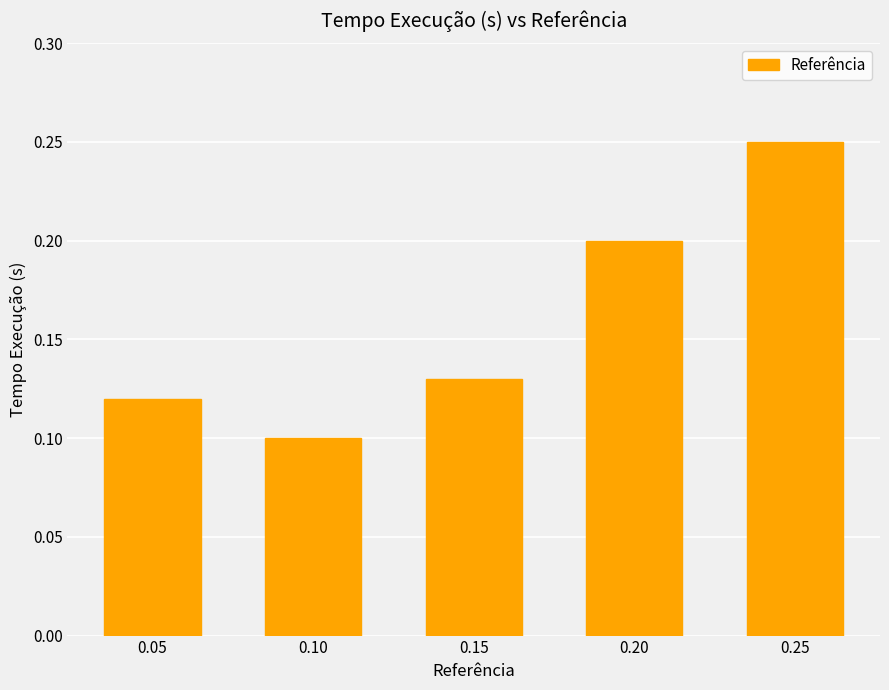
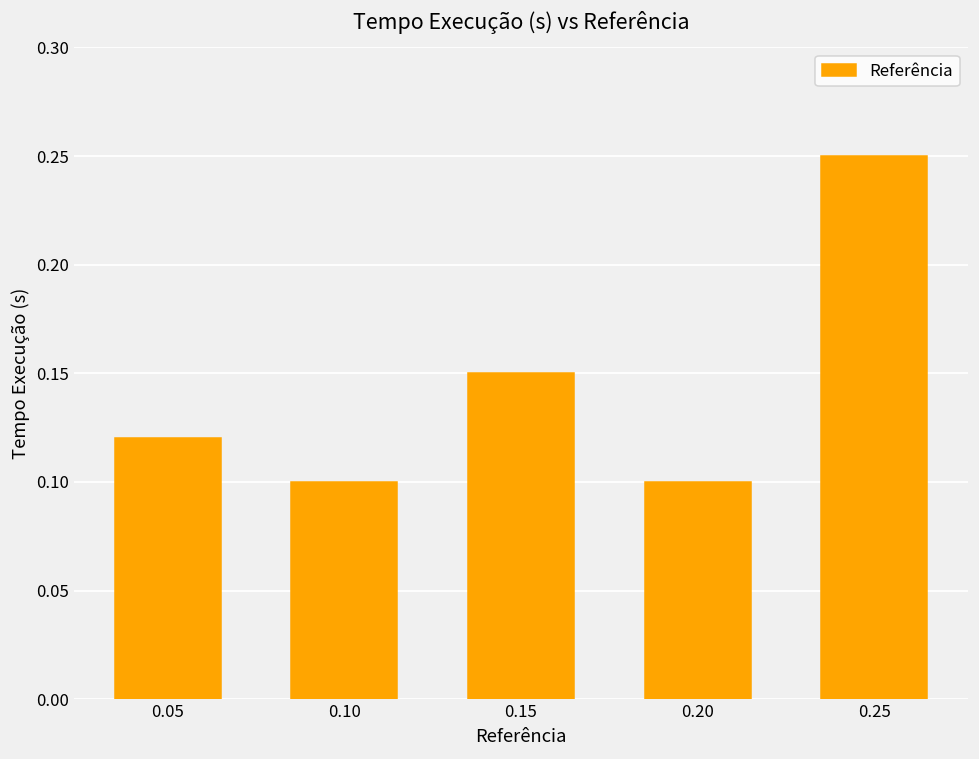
0.15: 0.13 -> 0.15
0.20: 0.2 -> 0.1
